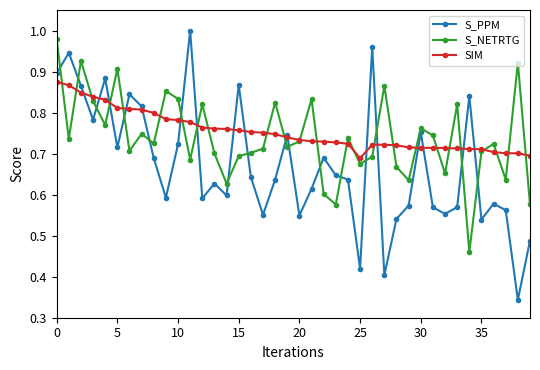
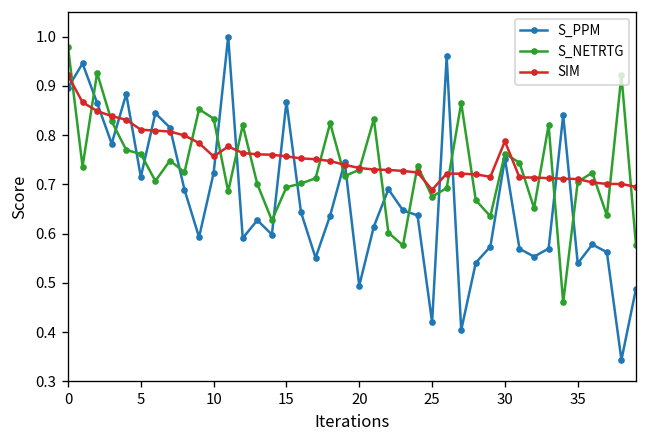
SIM, 0: 0.87 -> 0.92
S_NETRTG, 5: 0.91 -> 0.76
SIM, 10: 0.78 -> 0.76
S_PPM, 20: 0.55 -> 0.49
SIM, 30: 0.71 -> 0.79
